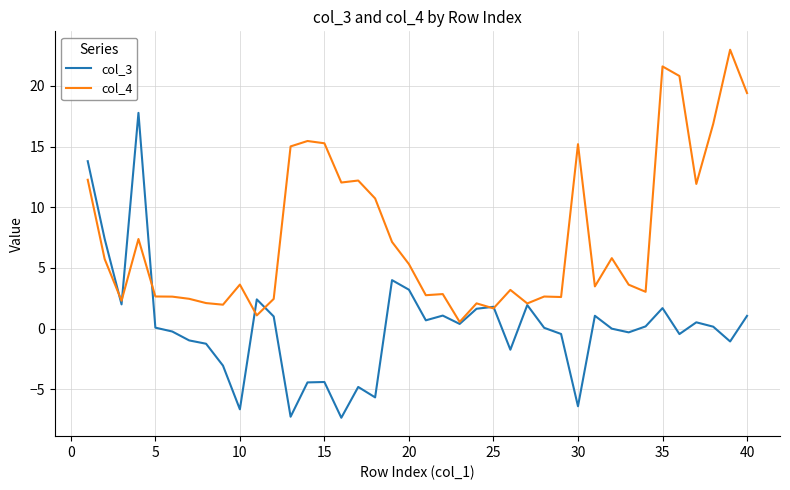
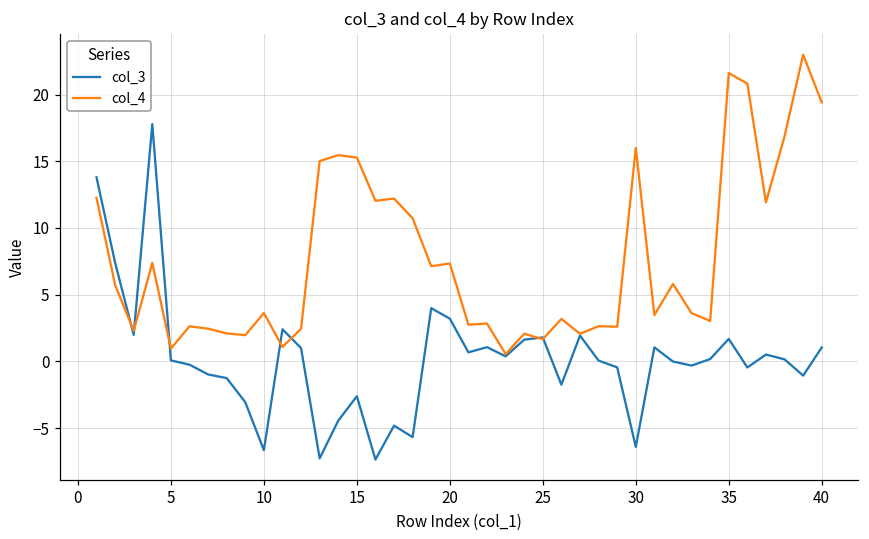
col_4, 5: 2.6 -> 1.0
col_3, 15: -4.4 -> -2.6
col_4, 20: 5.3 -> 7.3
col_4, 30: 15.2 -> 16.0
